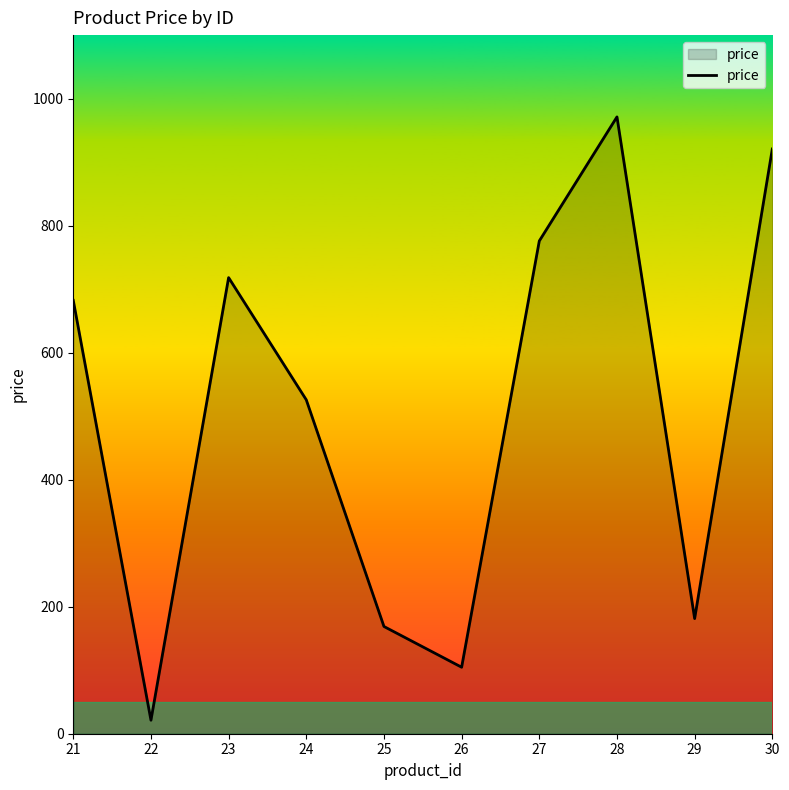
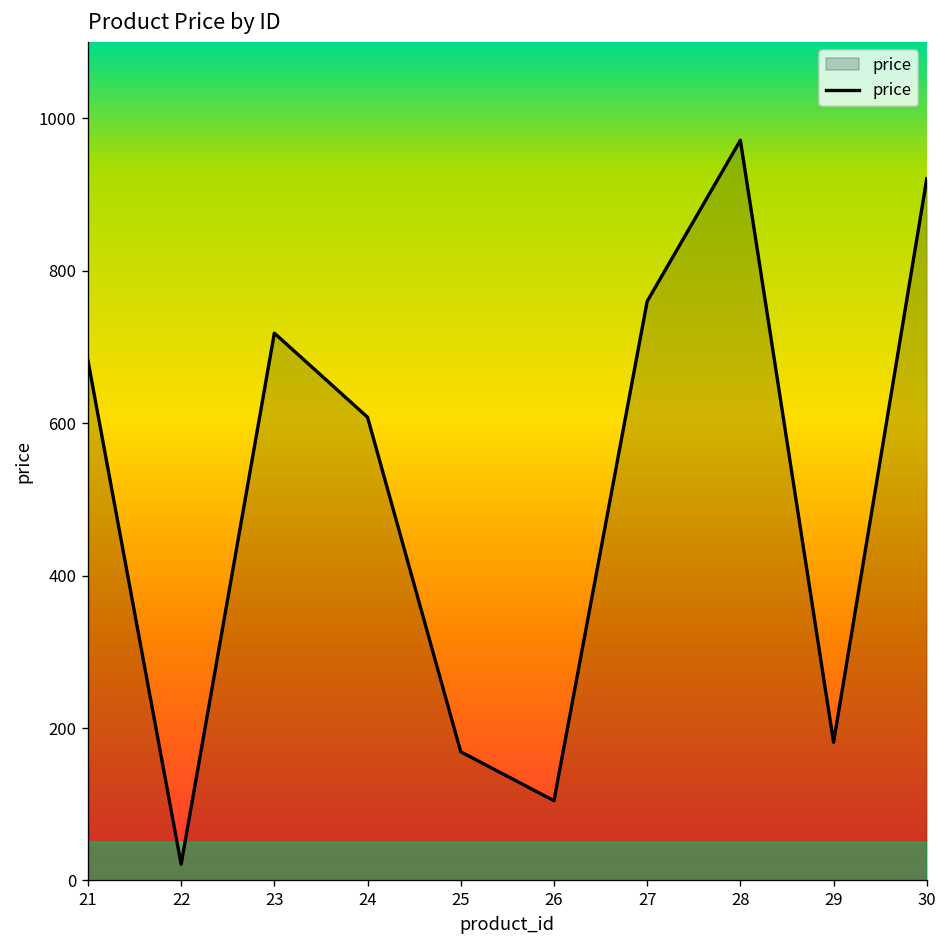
24: 530 -> 610
27: 780 -> 760
